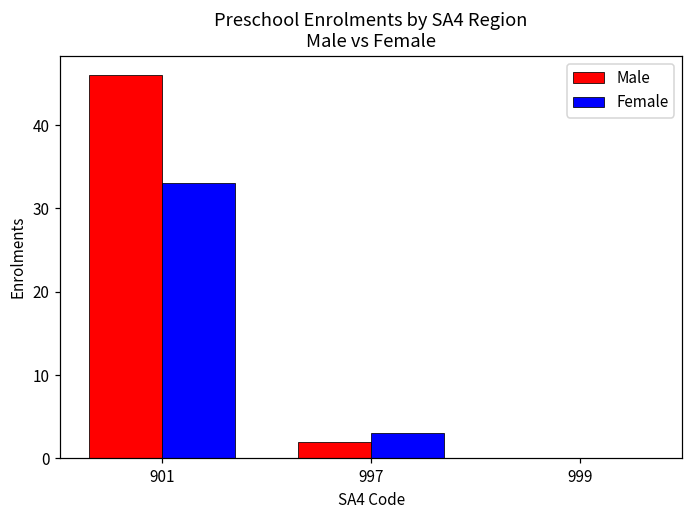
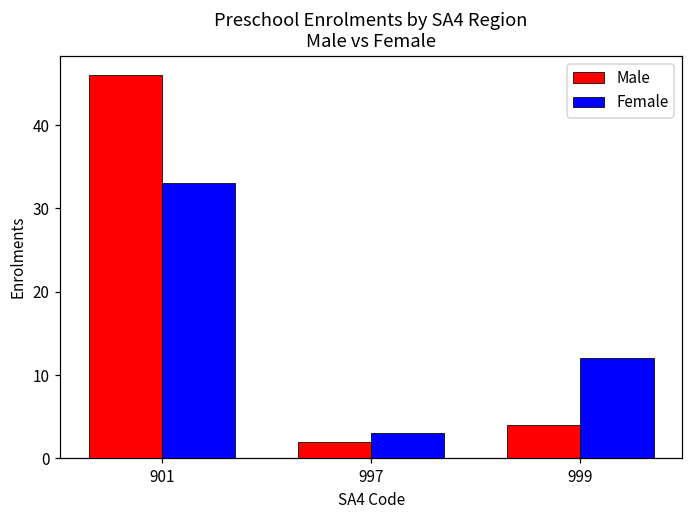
Male, 999: 0 -> 4
Female, 999: 0 -> 12
